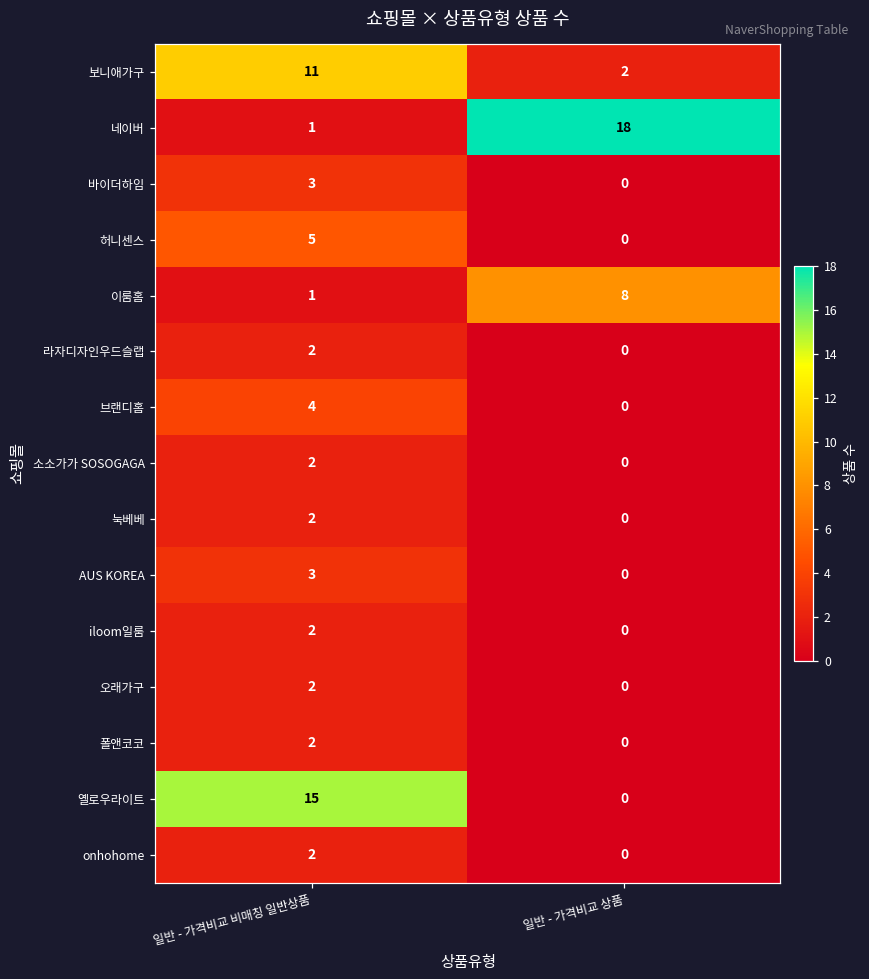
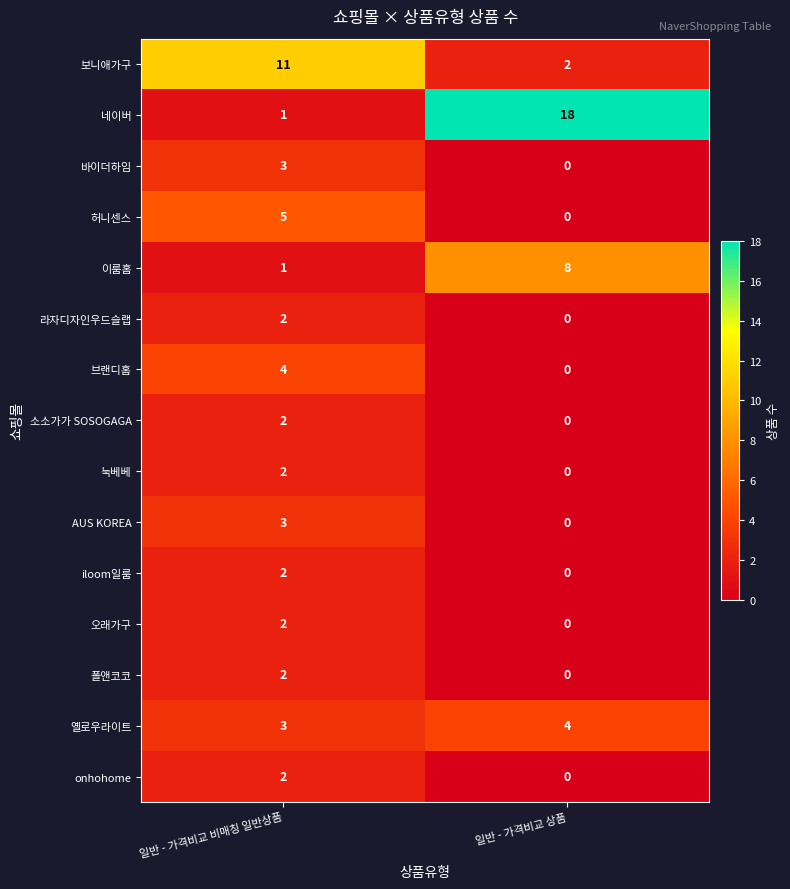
옐로우라이트, 일반 - 가격비교 비매칭 일반상품: 15 -> 3
옐로우라이트, 일반 - 가격비교 상품: 0 -> 4
